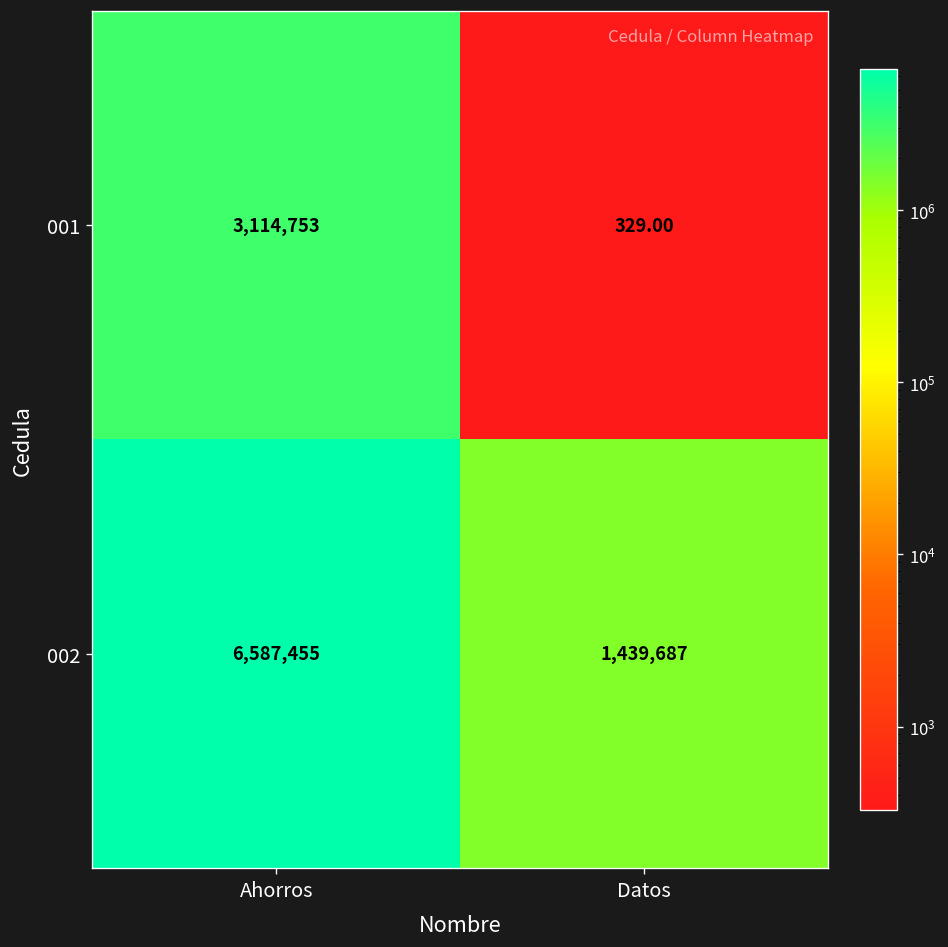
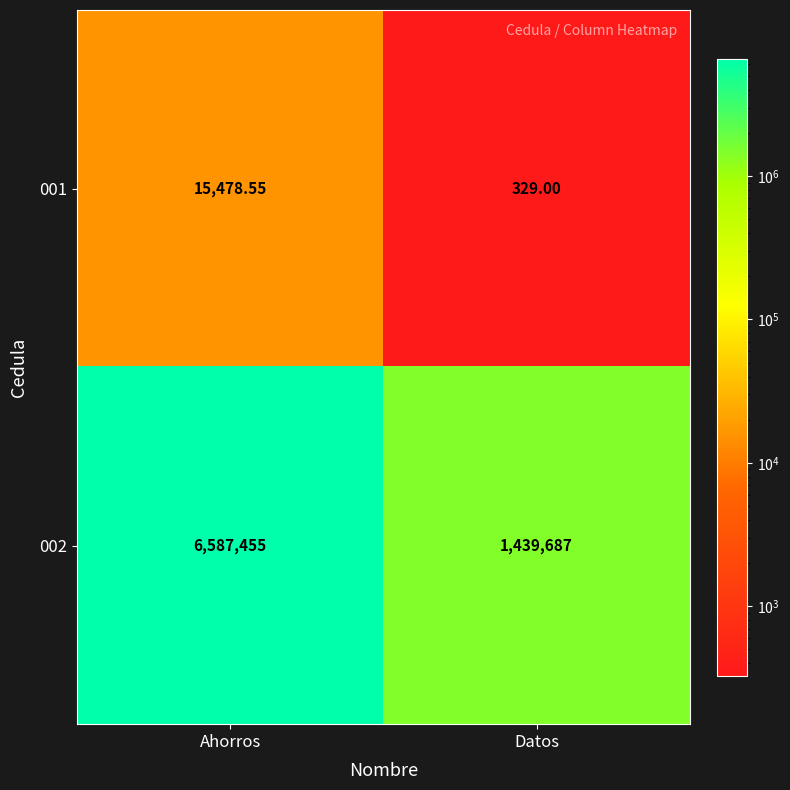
001, Ahorros: 3,114,753 -> 15,478.55
